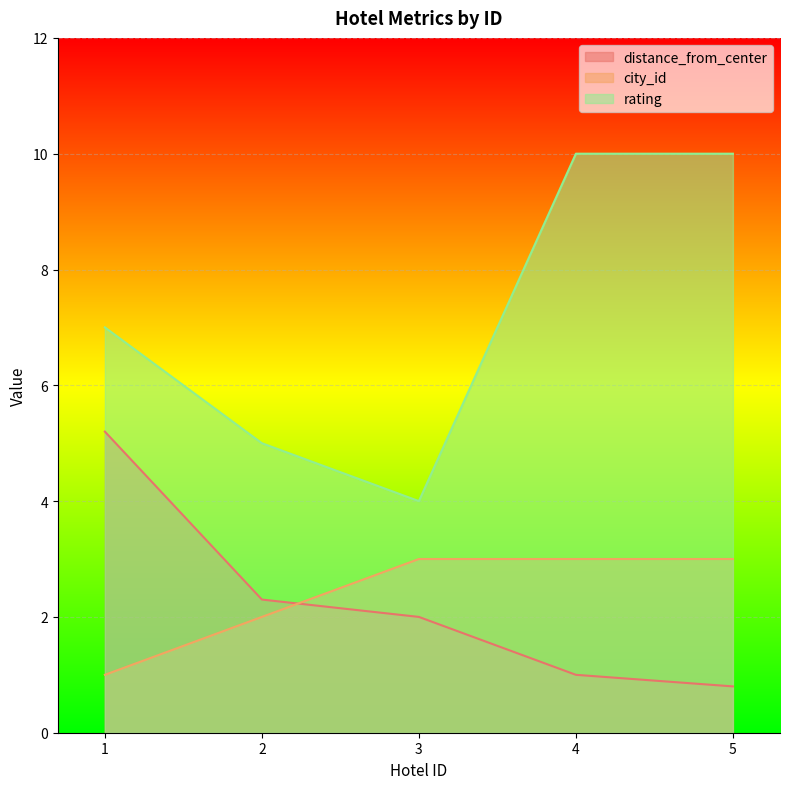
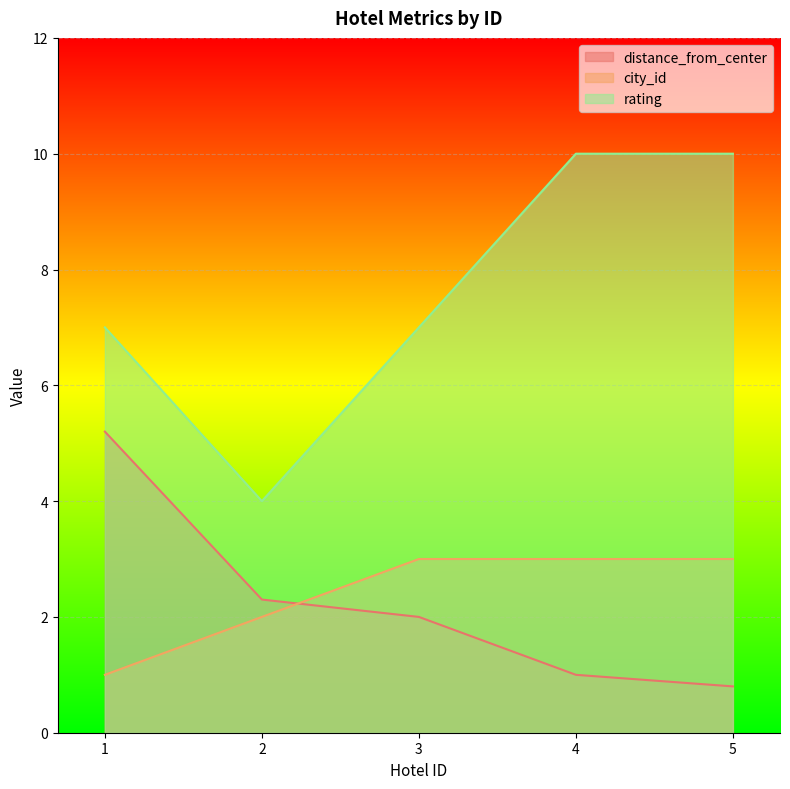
rating, 2: 5 -> 4
rating, 3: 4 -> 7
